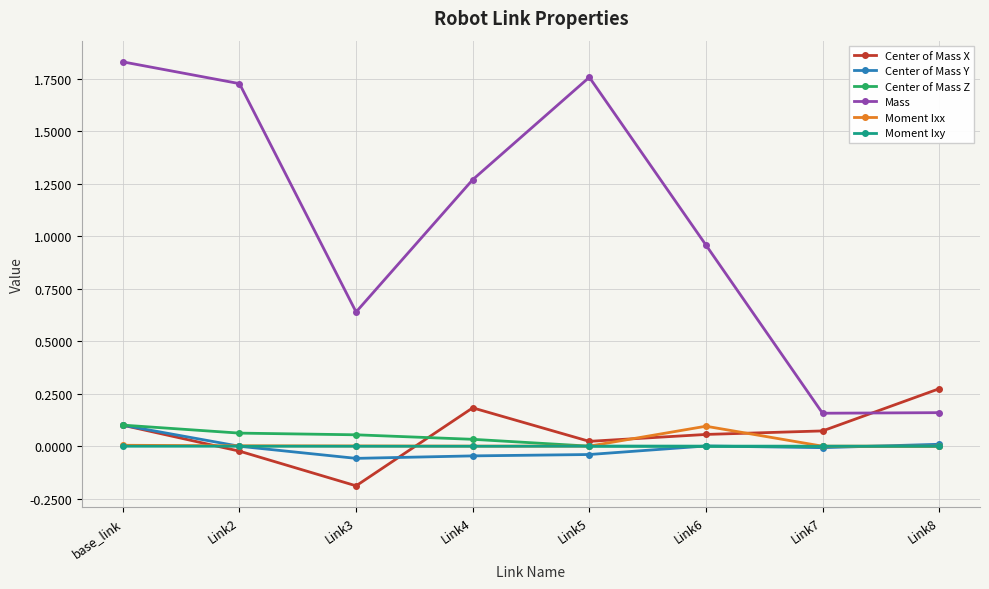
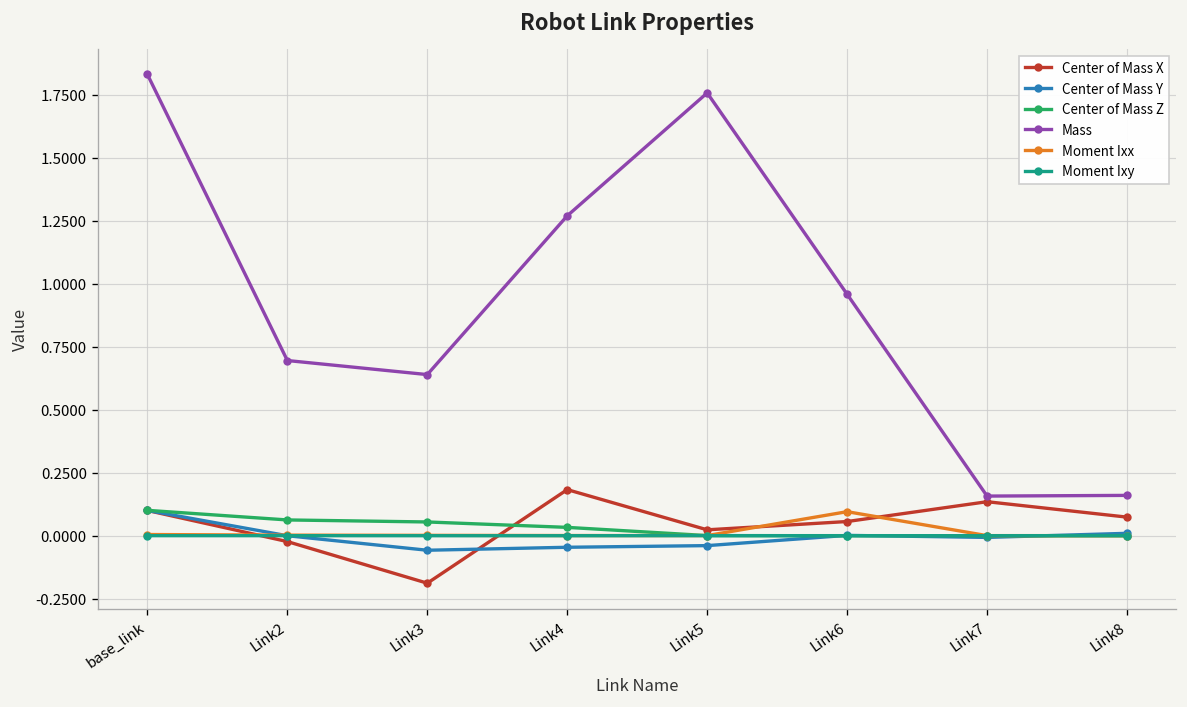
Mass, Link2: 1.73 -> 0.70
Center of Mass X, Link7: 0.07 -> 0.13
Center of Mass X, Link8: 0.27 -> 0.07
